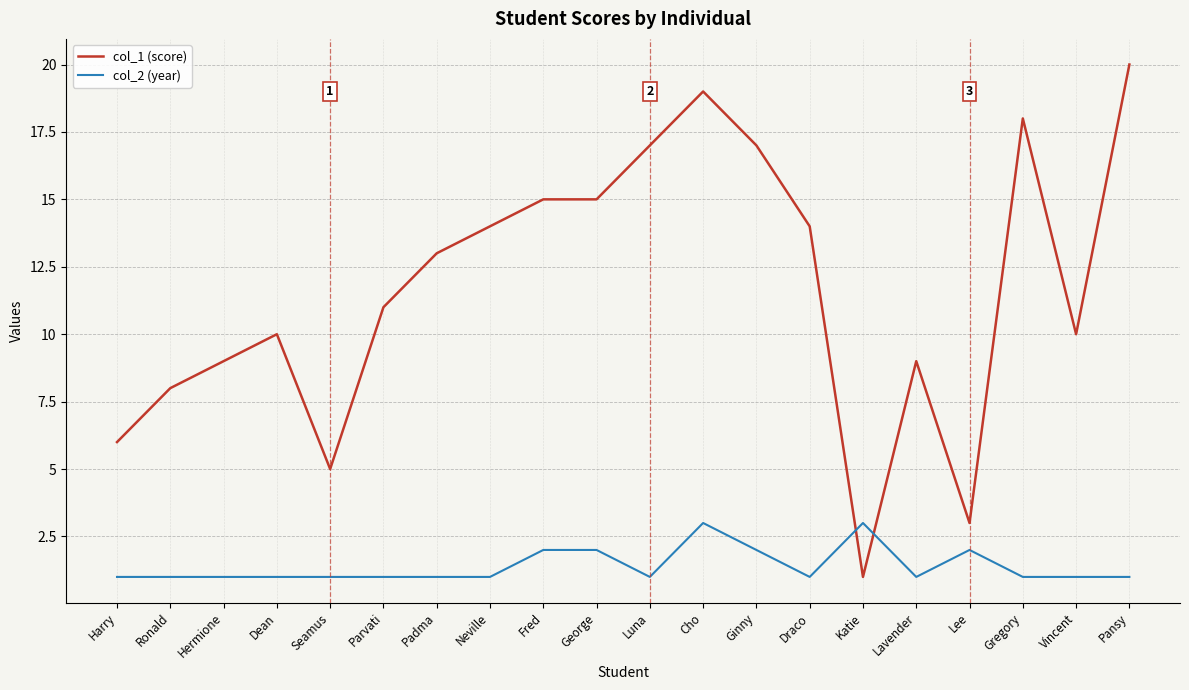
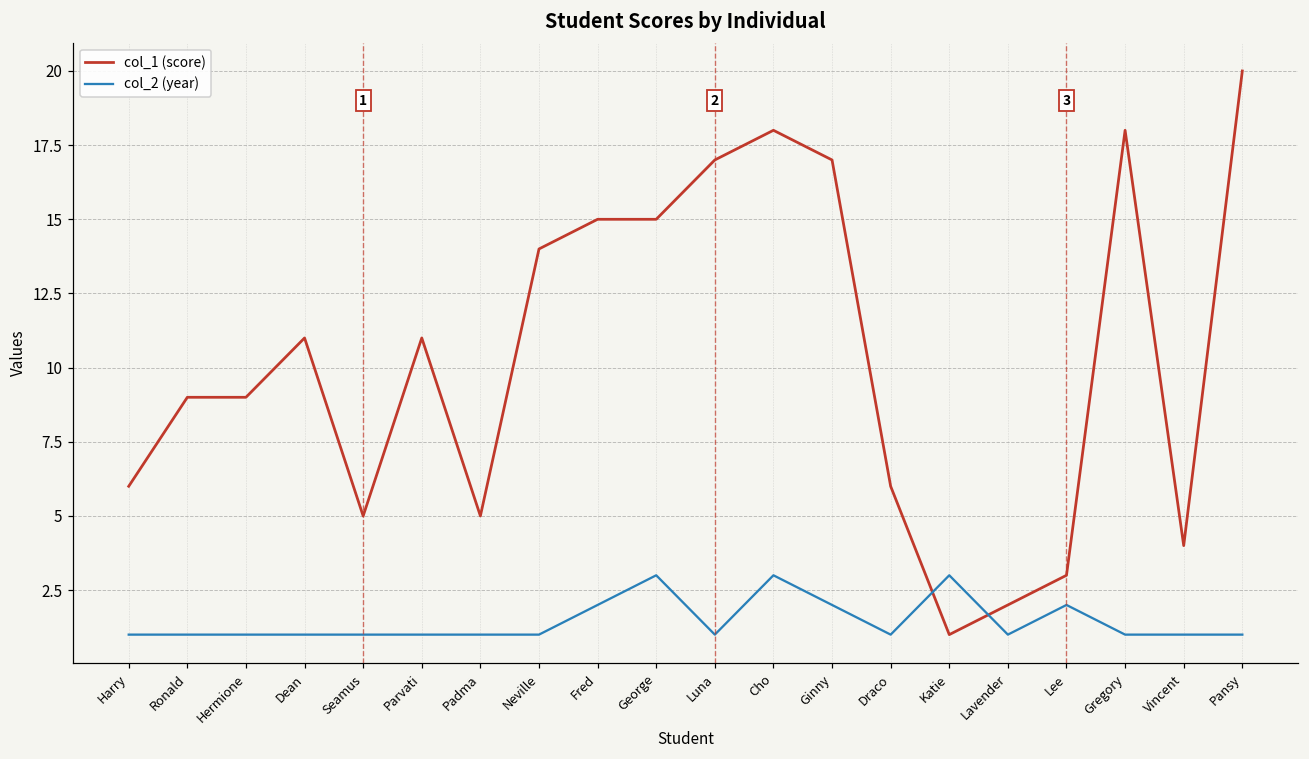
col_1 (score), Ronald: 8 -> 9
col_1 (score), Dean: 10 -> 11
col_1 (score), Padma: 13 -> 5
col_2 (year), George: 2 -> 3
col_1 (score), Cho: 19 -> 18
col_1 (score), Draco: 14 -> 6
col_1 (score), Lavender: 9 -> 2
col_1 (score), Vincent: 10 -> 4
